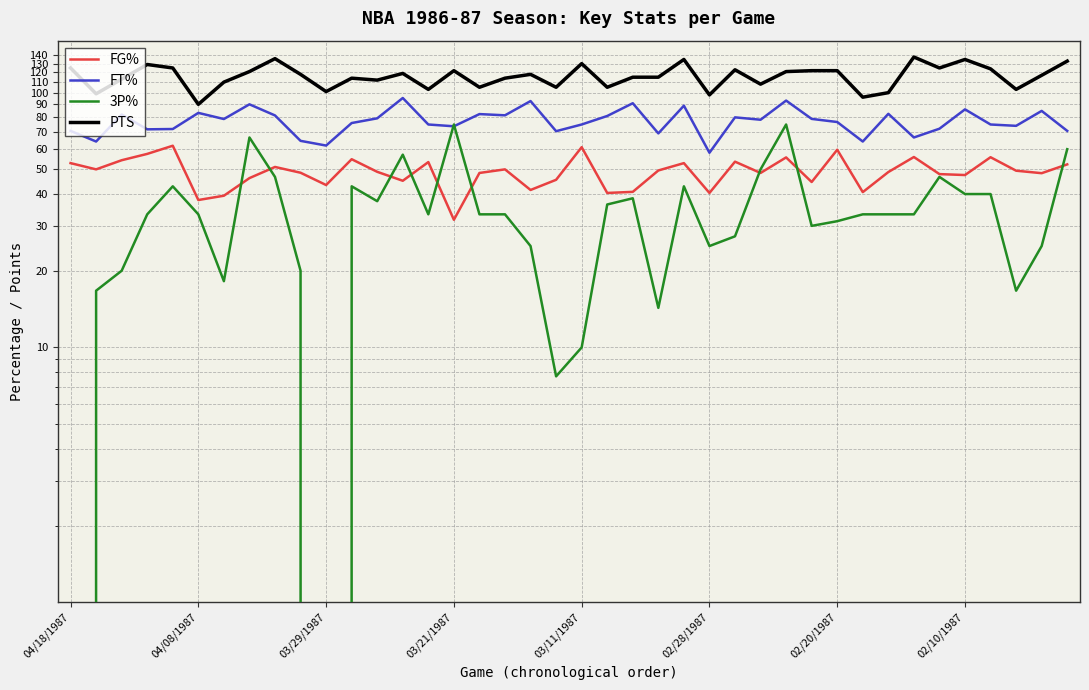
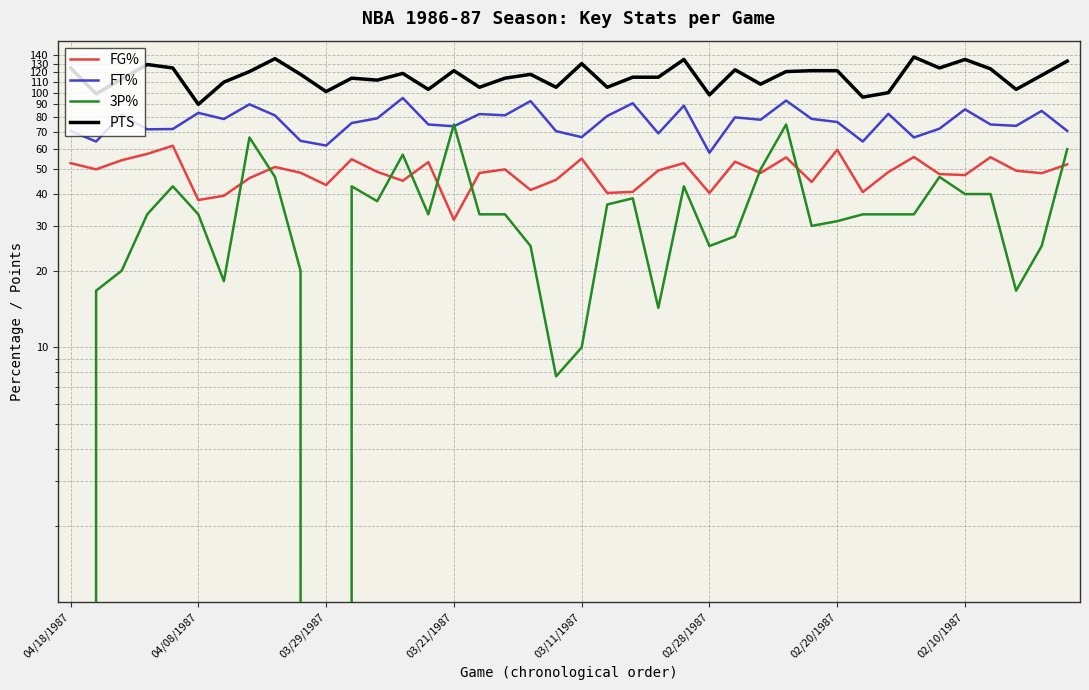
FG%, 03/11/1987: 61 -> 55
FT%, 03/11/1987: 75 -> 67
